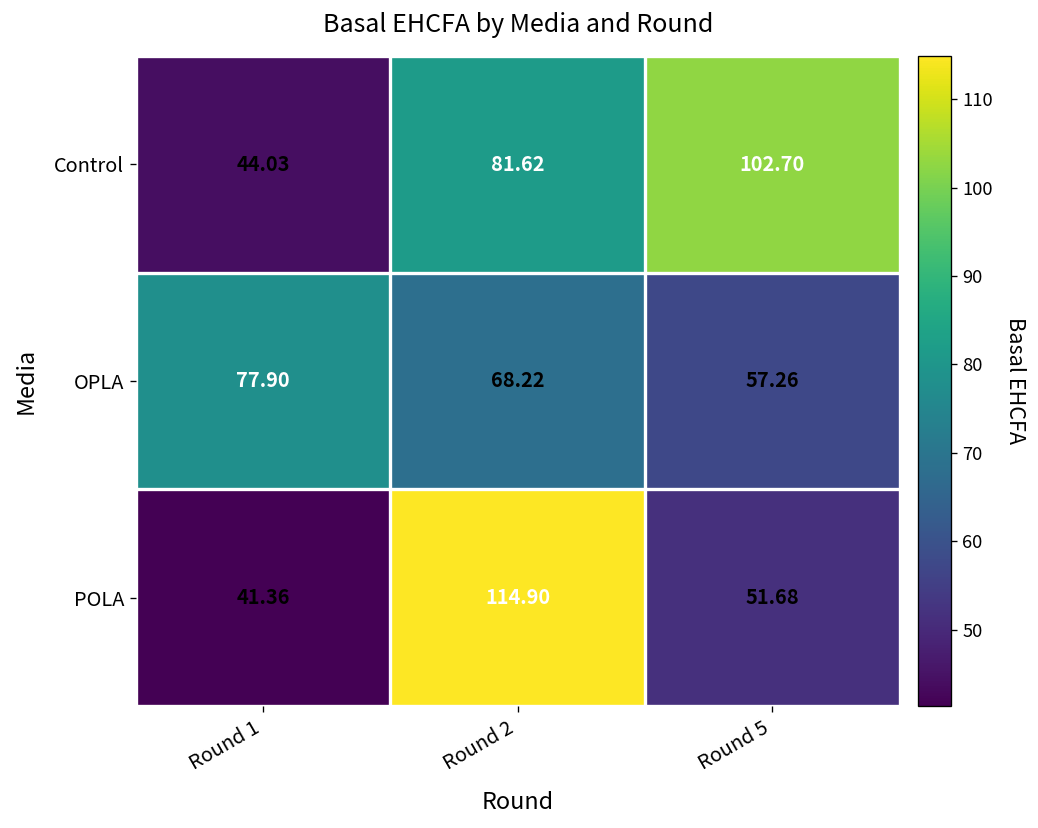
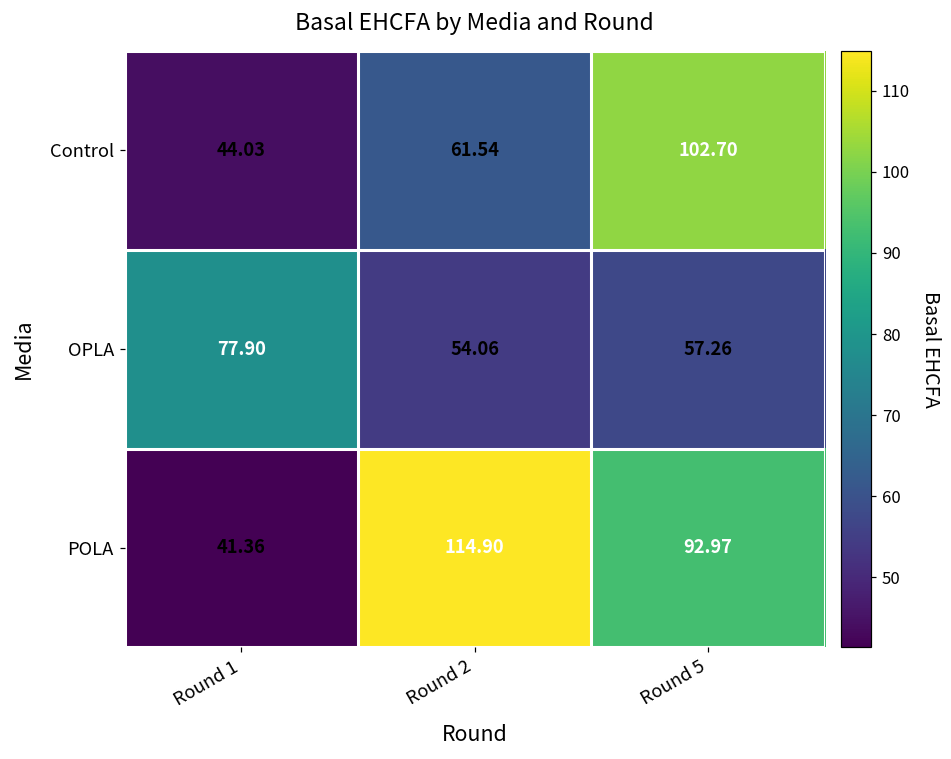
Control, Round 2: 81.62 -> 61.54
OPLA, Round 2: 68.22 -> 54.06
POLA, Round 5: 51.68 -> 92.97
